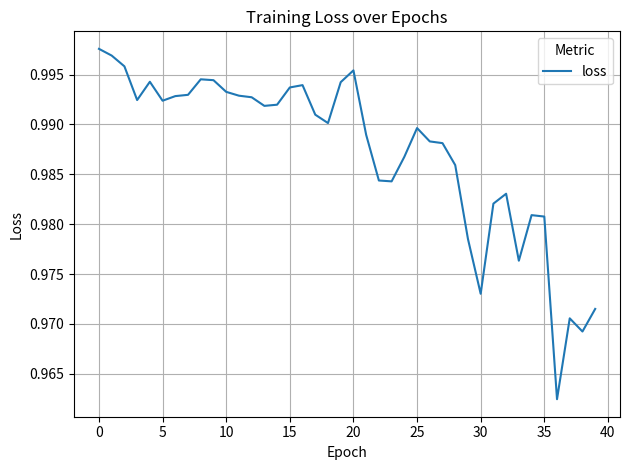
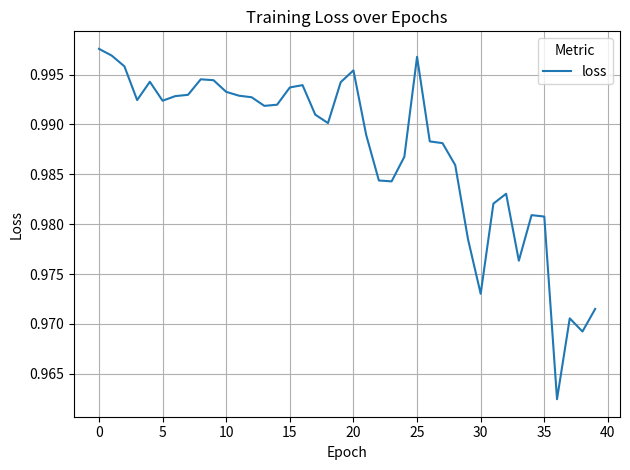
25: 0.990 -> 0.997
